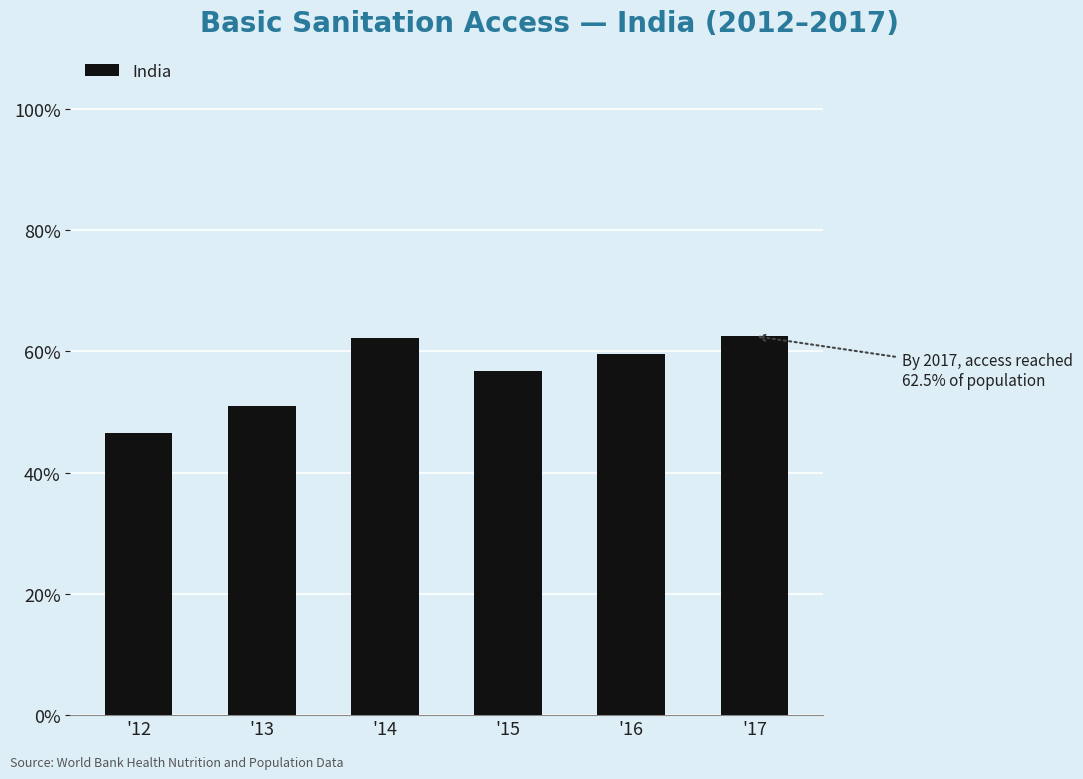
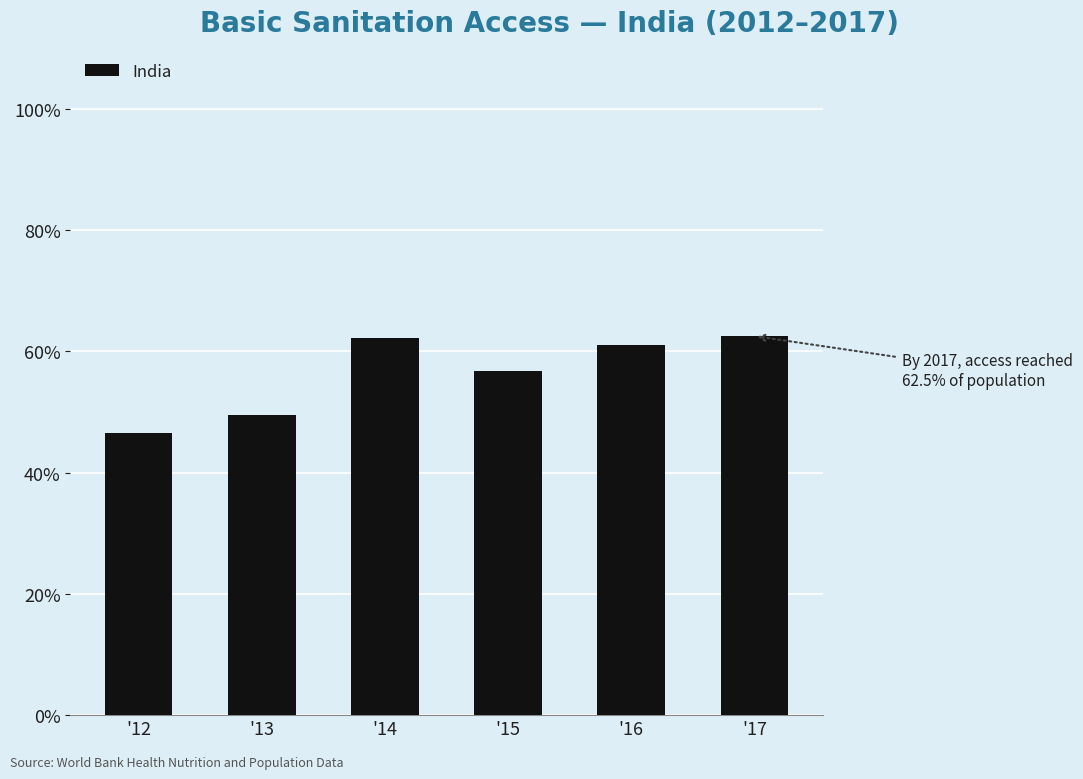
'13: 51% -> 49%
'16: 60% -> 61%
